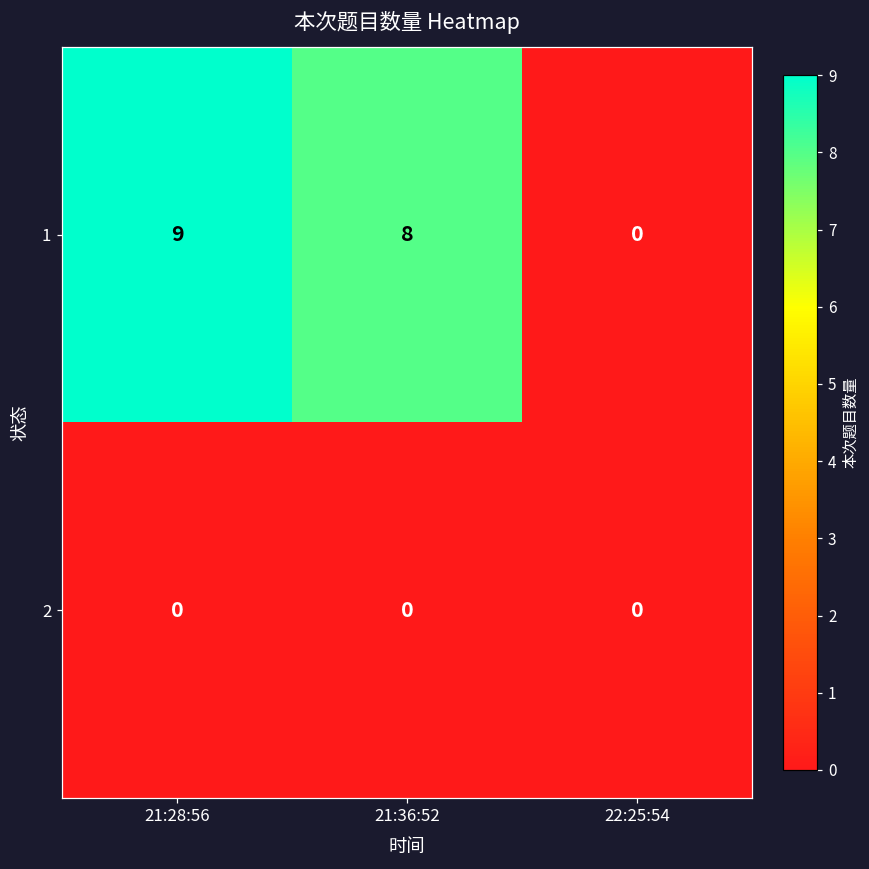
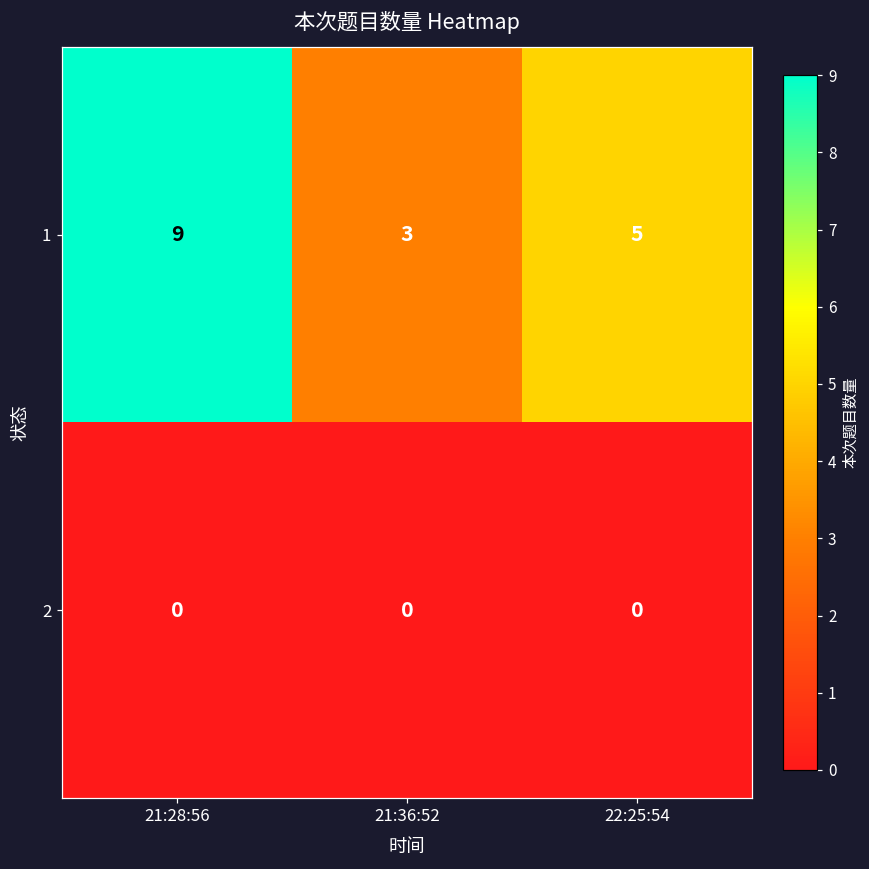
1, 21:36:52: 8 -> 3
1, 22:25:54: 0 -> 5
